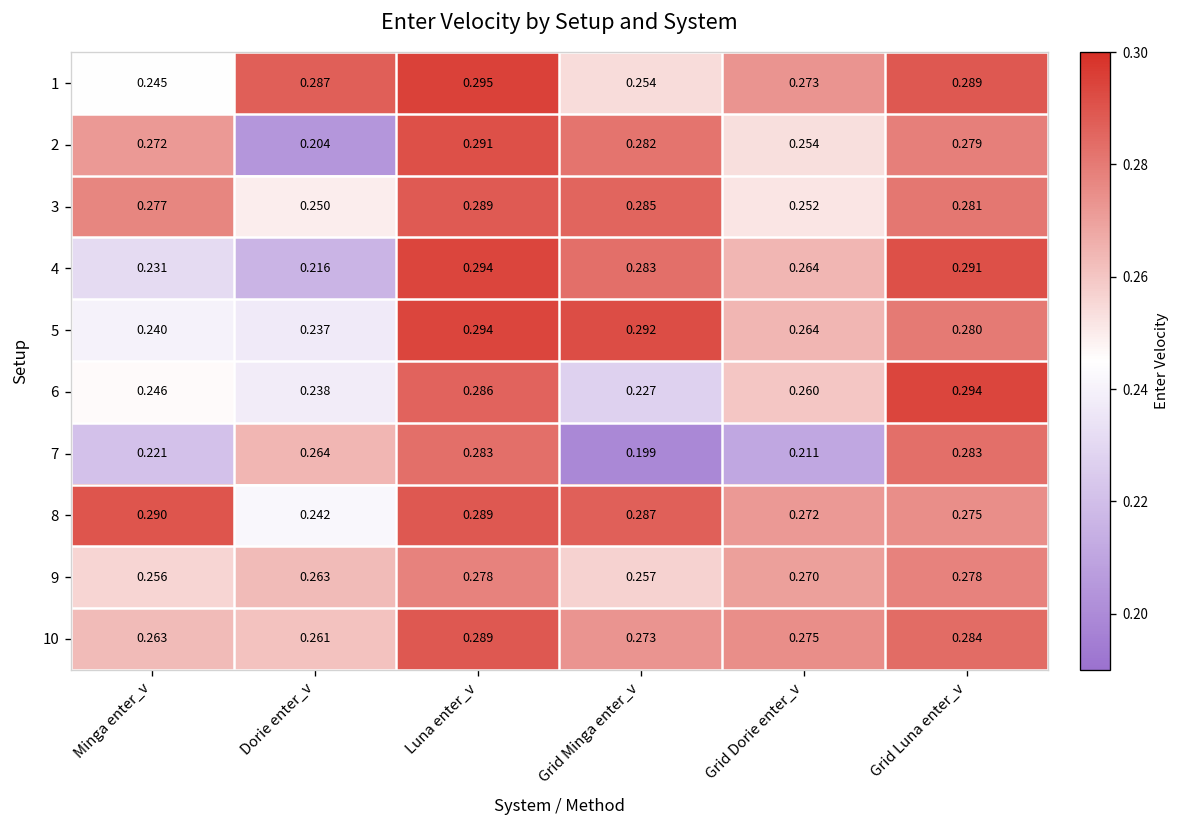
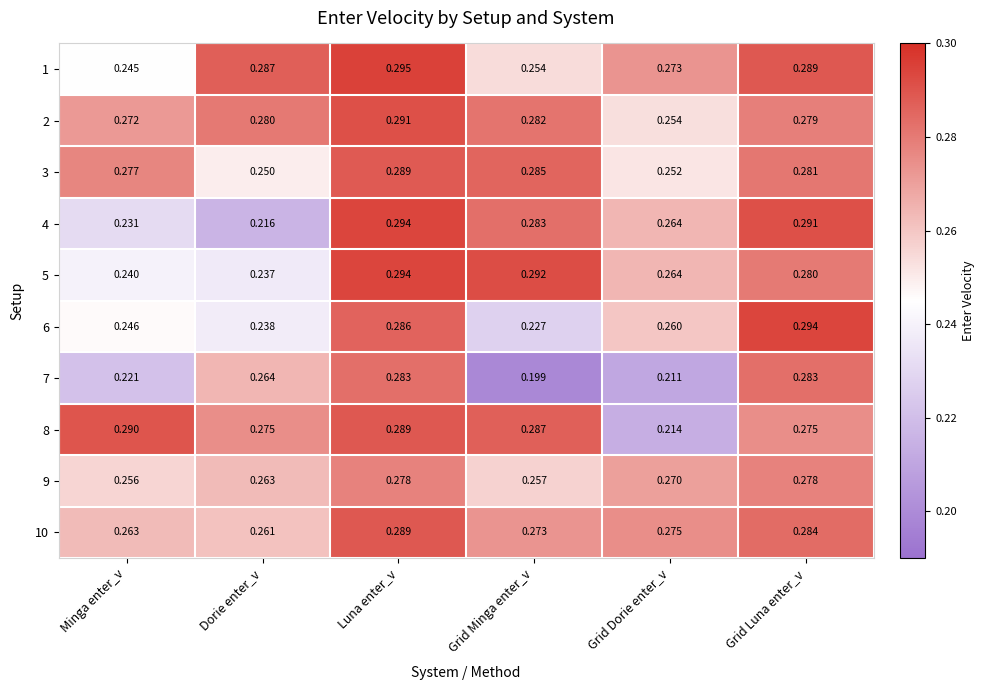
2, Dorie enter_v: 0.204 -> 0.280
8, Dorie enter_v: 0.242 -> 0.275
8, Grid Dorie enter_v: 0.272 -> 0.214
